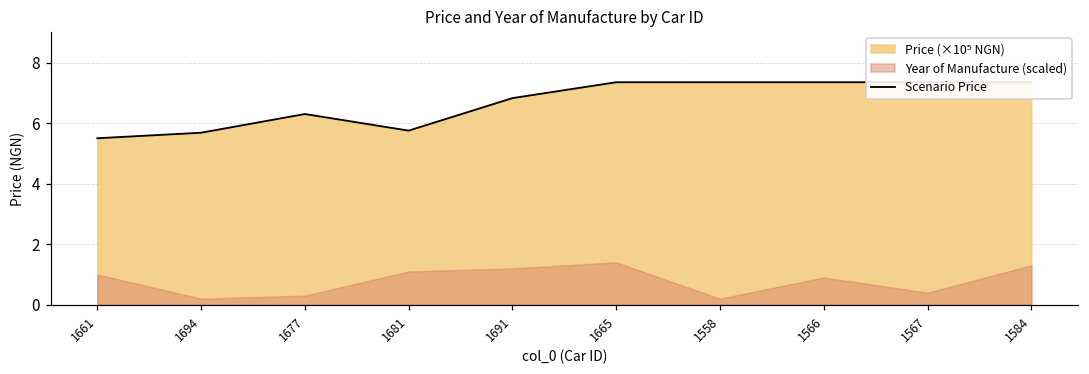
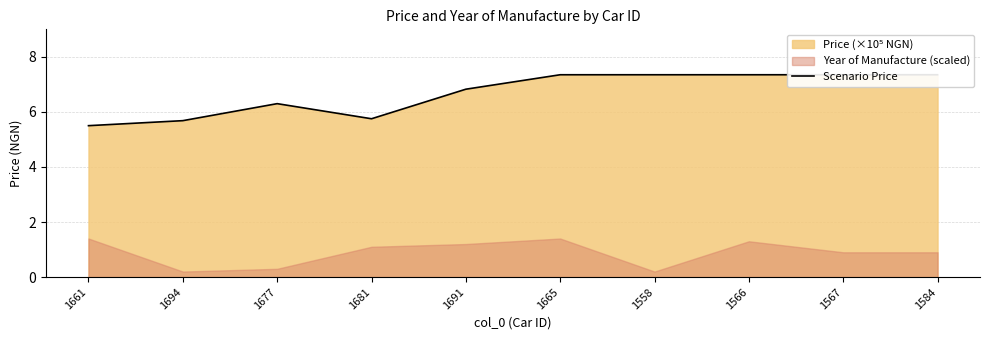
Year of Manufacture (scaled), 1661: 1.0 -> 1.4
Year of Manufacture (scaled), 1566: 0.9 -> 1.3
Year of Manufacture (scaled), 1567: 0.4 -> 0.9
Year of Manufacture (scaled), 1584: 1.3 -> 0.9
